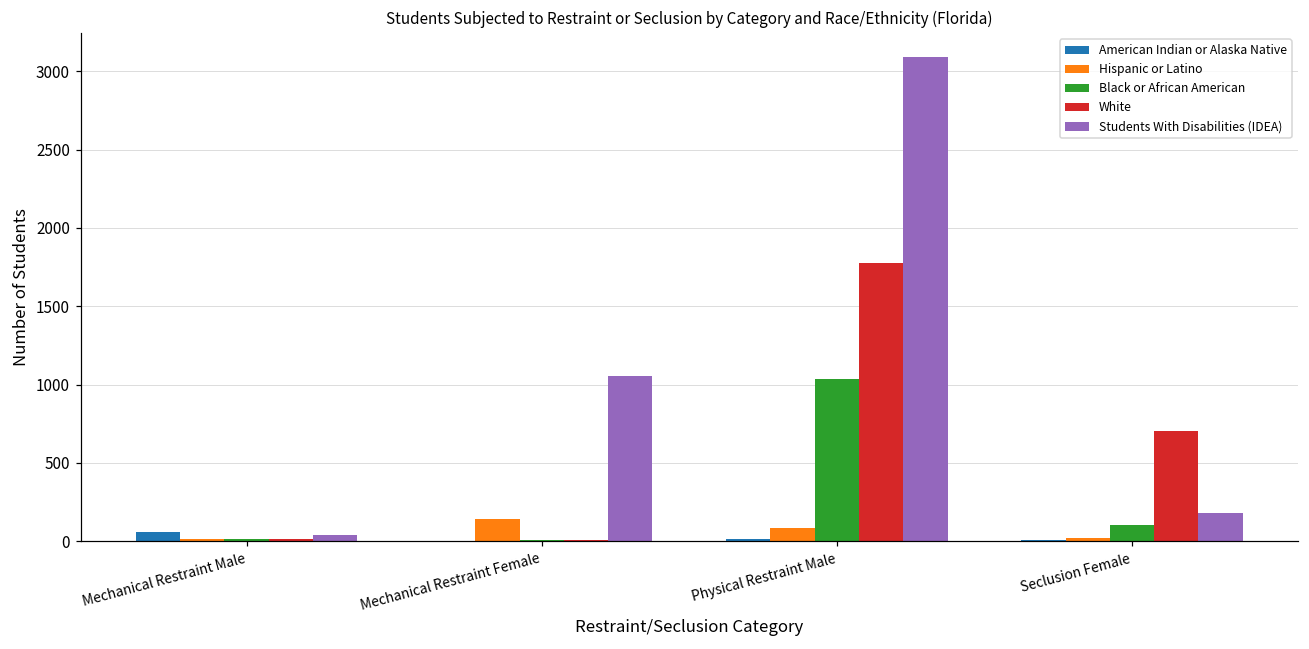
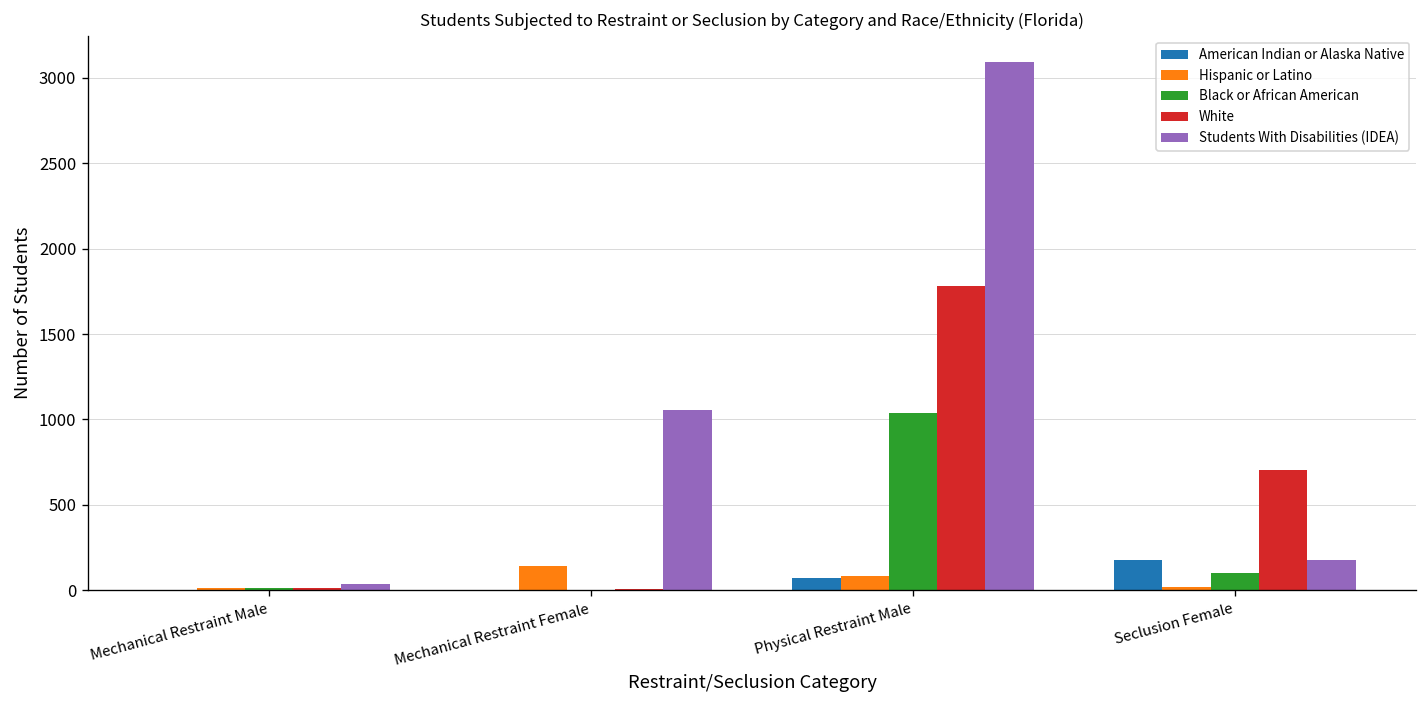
American Indian or Alaska Native, Mechanical Restraint Male: 60 -> 0
American Indian or Alaska Native, Physical Restraint Male: 10 -> 70
American Indian or Alaska Native, Seclusion Female: 0 -> 180
